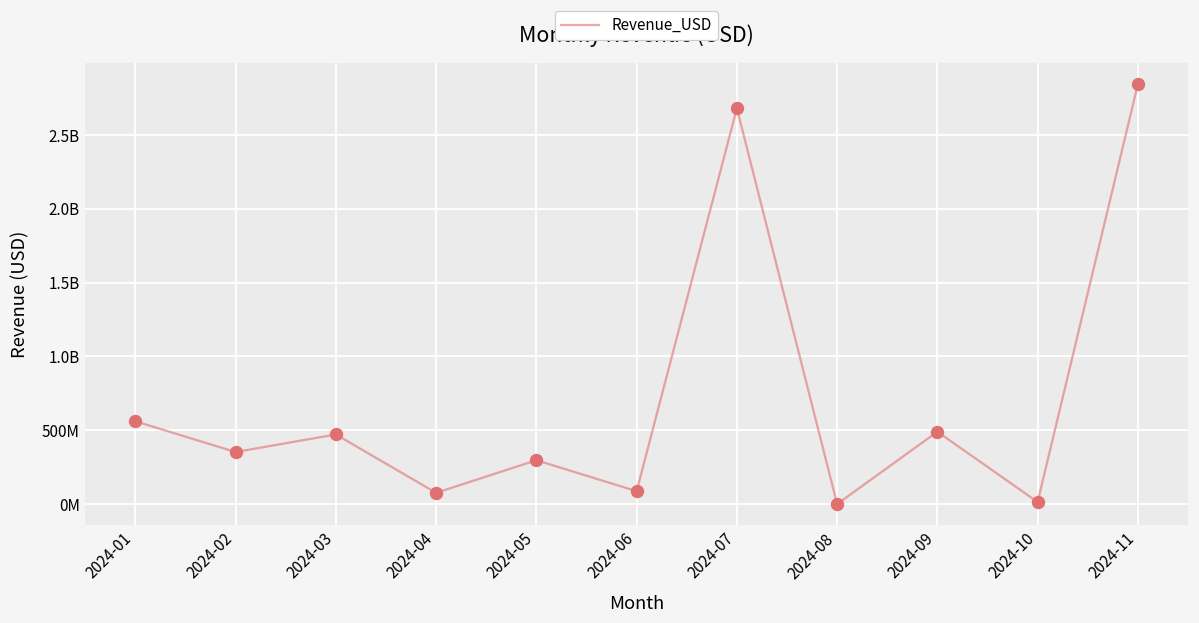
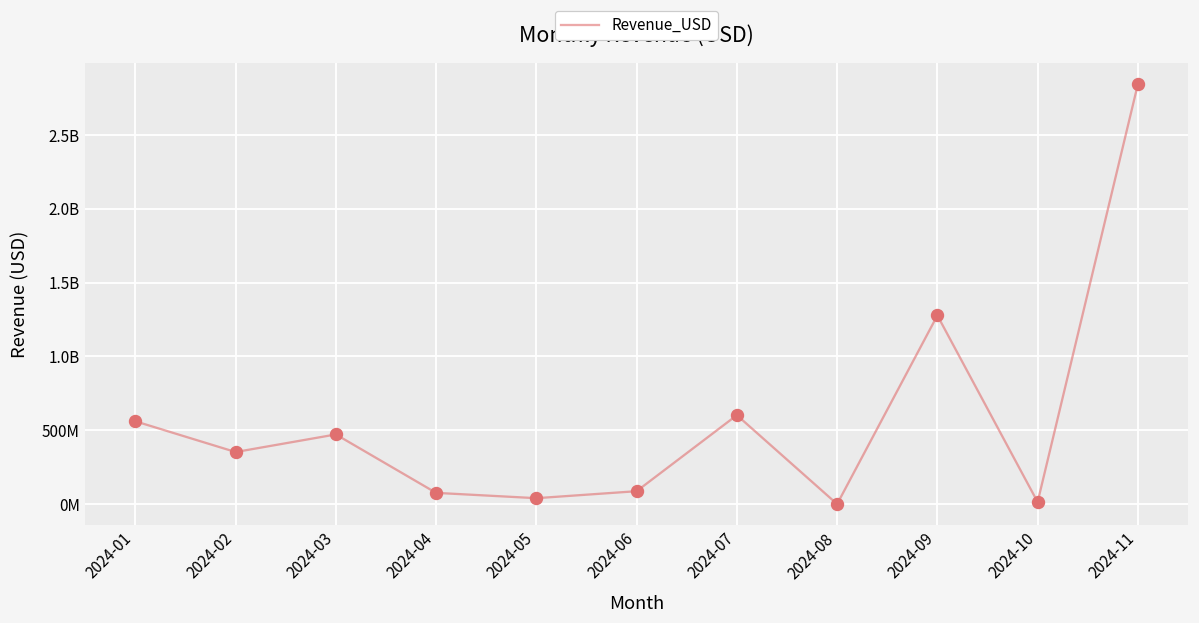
2024-05: 300000000 -> 40000000
2024-07: 2680000000 -> 600000000
2024-09: 490000000 -> 1280000000
